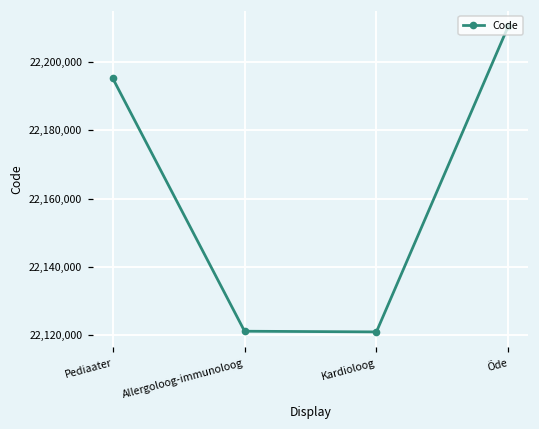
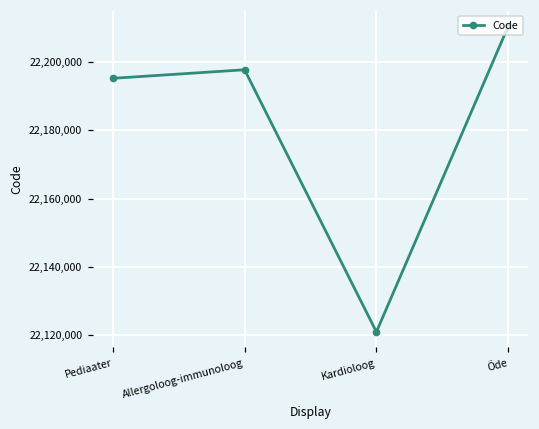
Allergoloog-immunoloog: 22,121,000 -> 22,198,000
